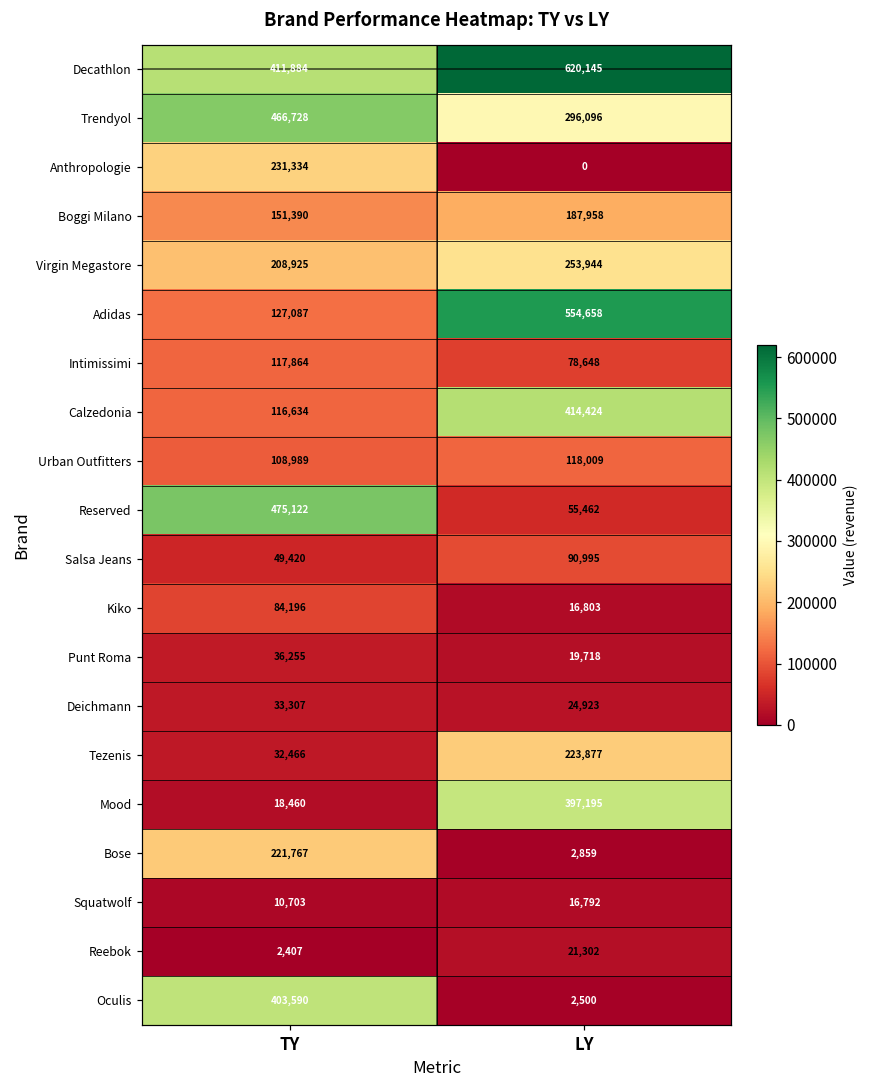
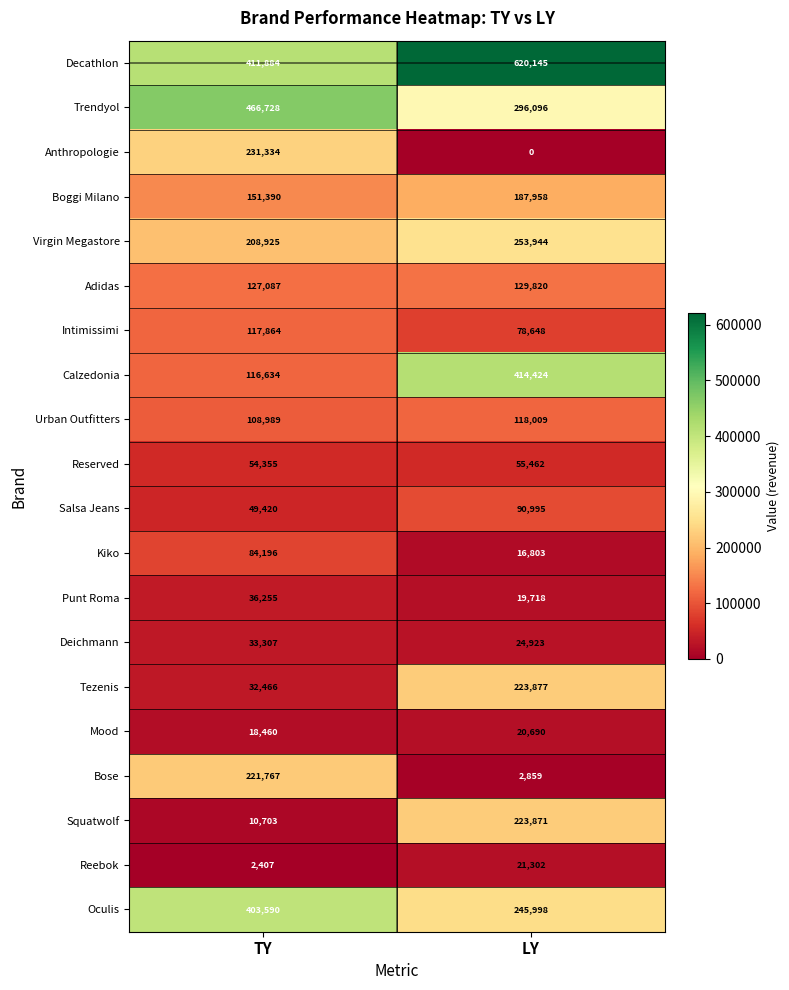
Adidas, LY: 554,658 -> 129,820
Reserved, TY: 475,122 -> 54,355
Mood, LY: 397,195 -> 20,690
Squatwolf, LY: 16,792 -> 223,871
Oculis, LY: 2,500 -> 245,998
